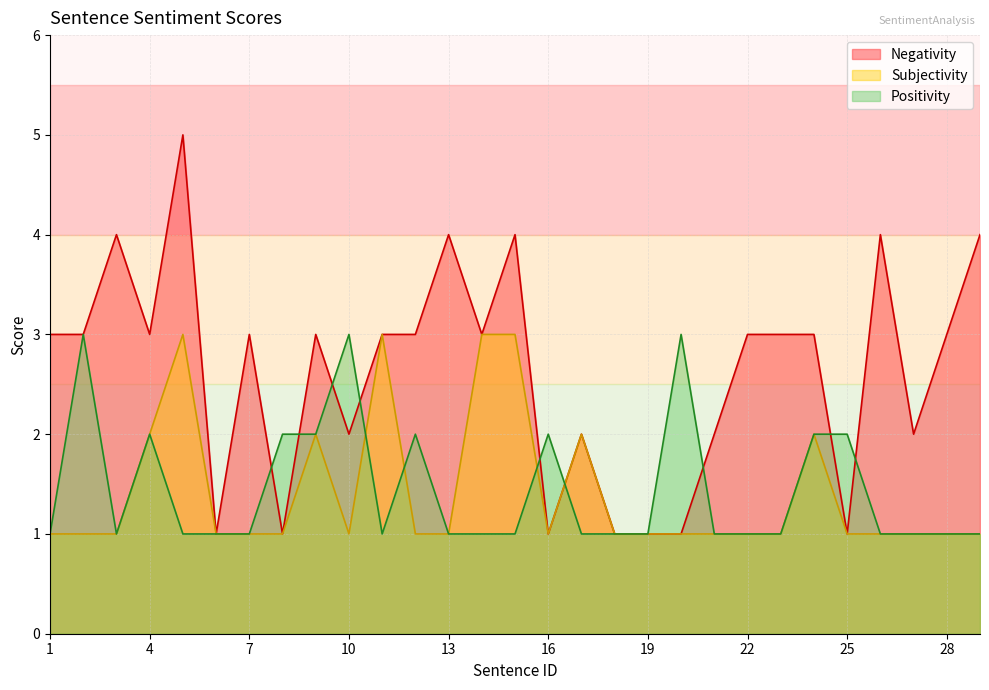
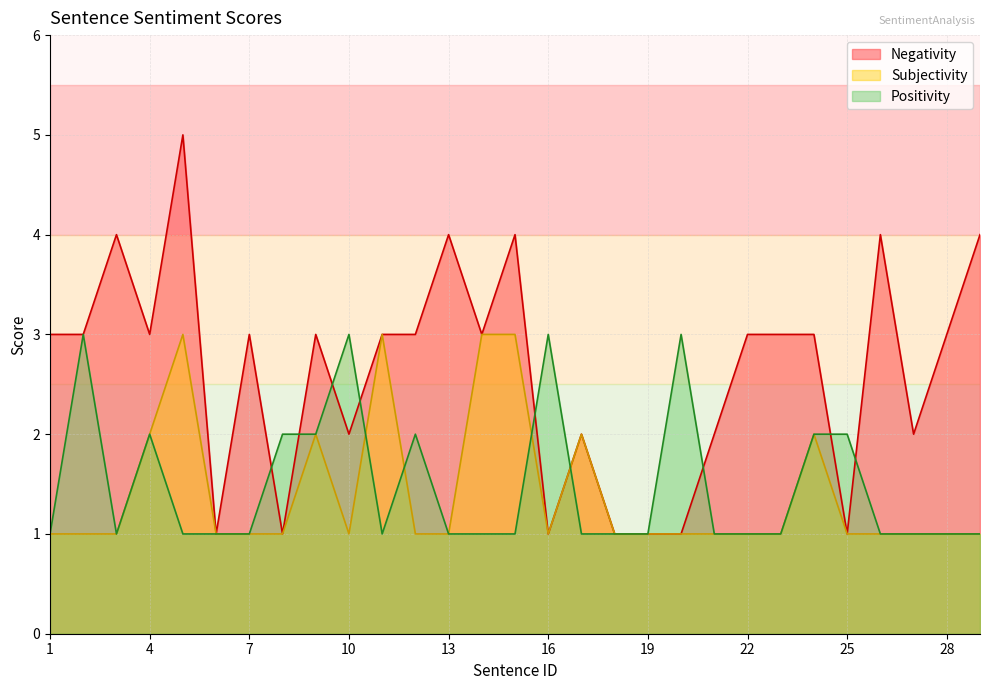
Positivity, 16: 2 -> 3
